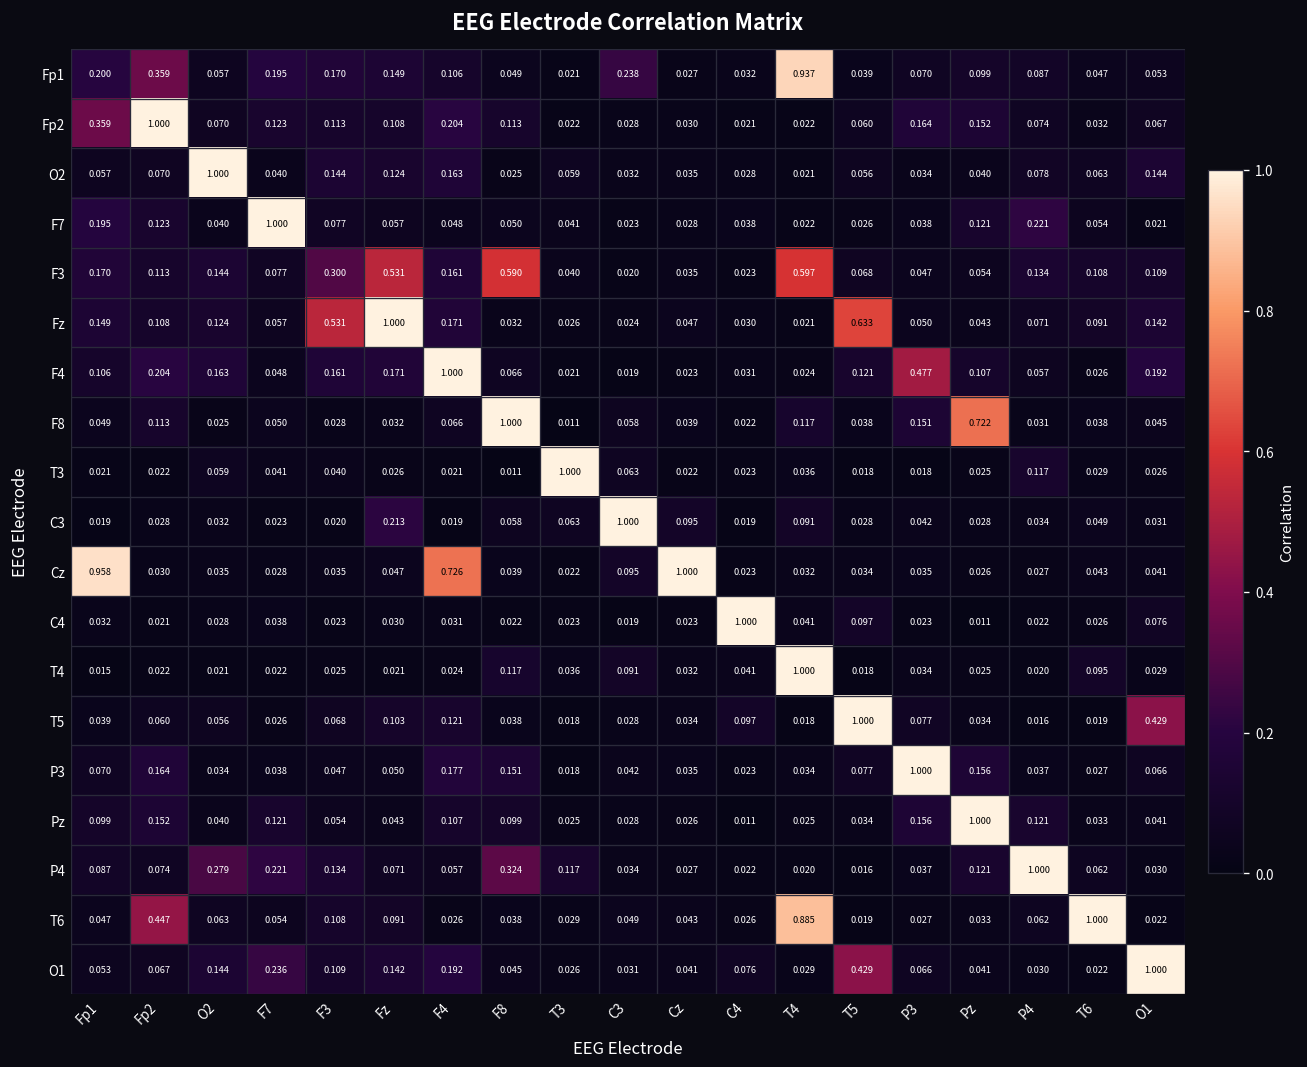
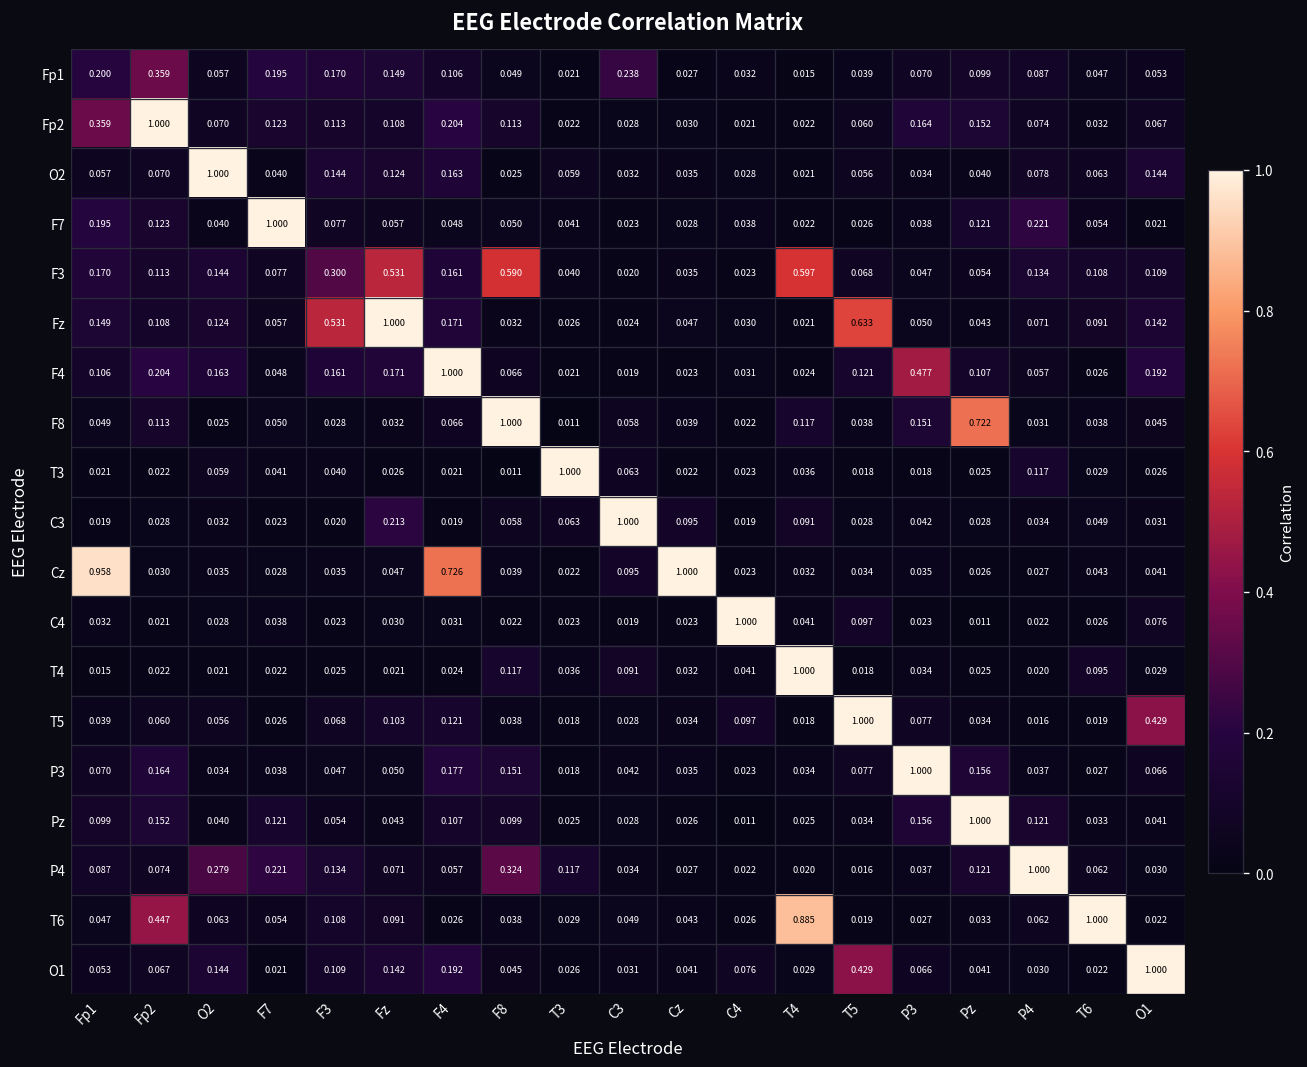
Fp1, T4: 0.937 -> 0.015
O1, F7: 0.236 -> 0.021
